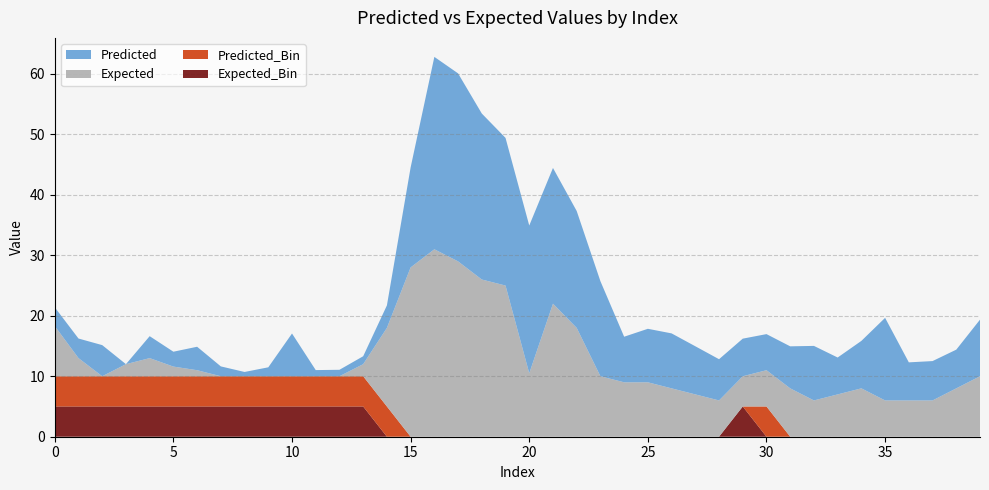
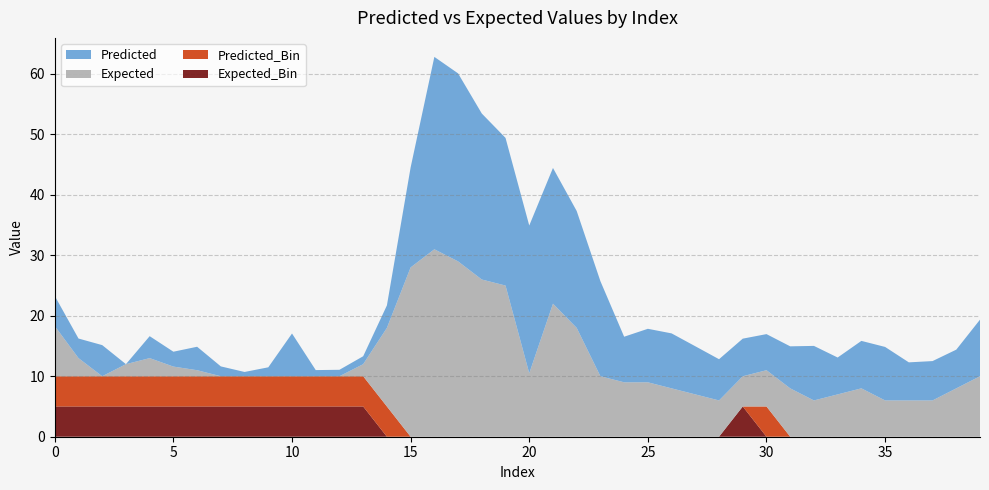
Predicted, 0: 3 -> 5
Predicted, 35: 14 -> 9
